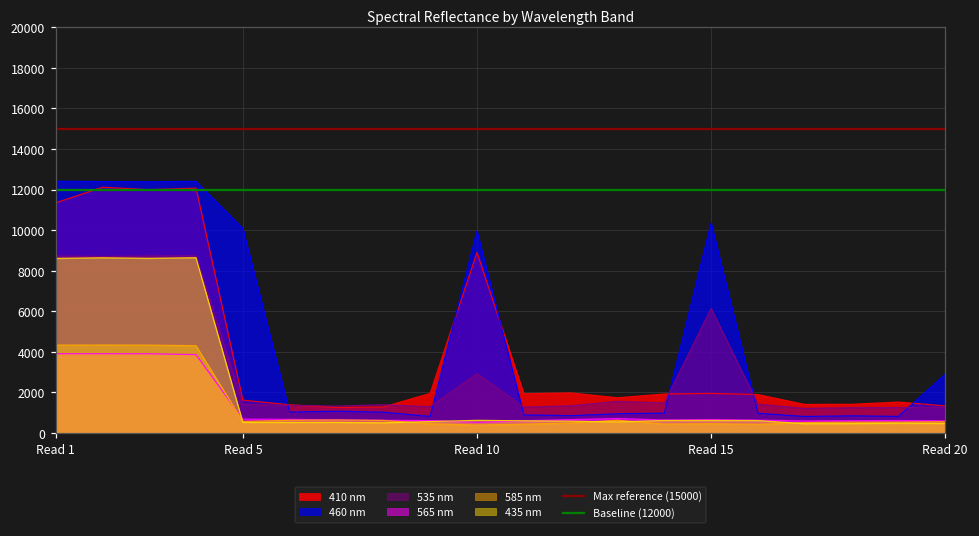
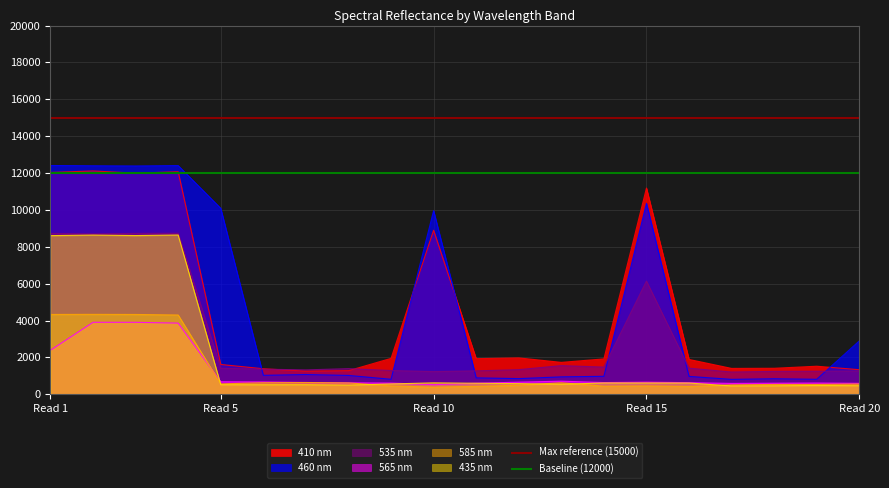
410 nm, Read 1: 11300 -> 12000
565 nm, Read 1: 3900 -> 2400
535 nm, Read 10: 2900 -> 1200
410 nm, Read 15: 1900 -> 11200
